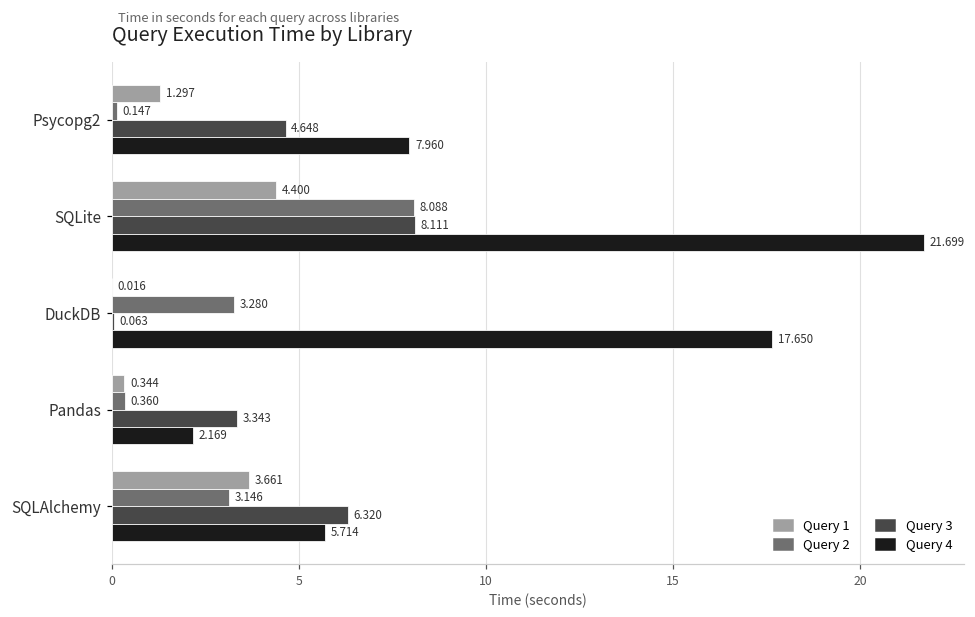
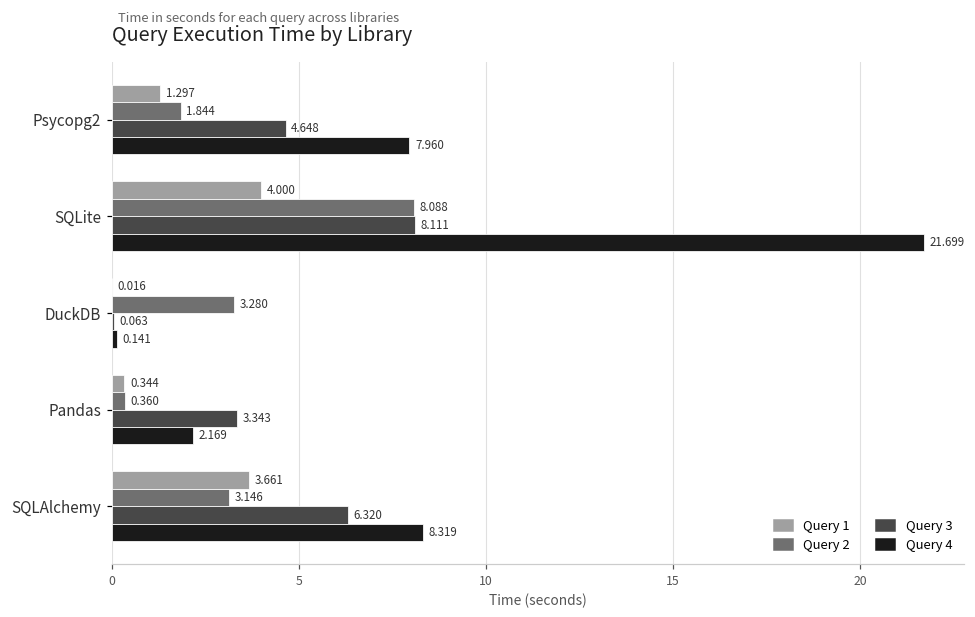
Query 2, Psycopg2: 0.147 -> 1.844
Query 1, SQLite: 4.400 -> 4.000
Query 4, DuckDB: 17.650 -> 0.141
Query 4, SQLAlchemy: 5.714 -> 8.319
